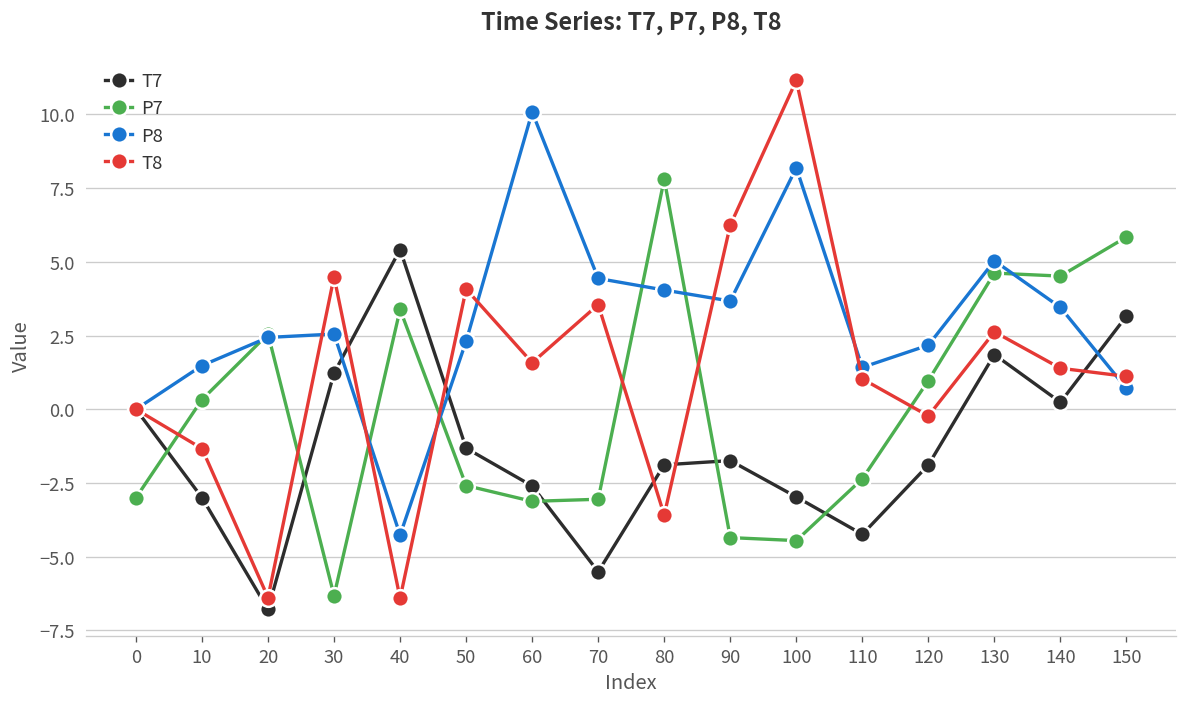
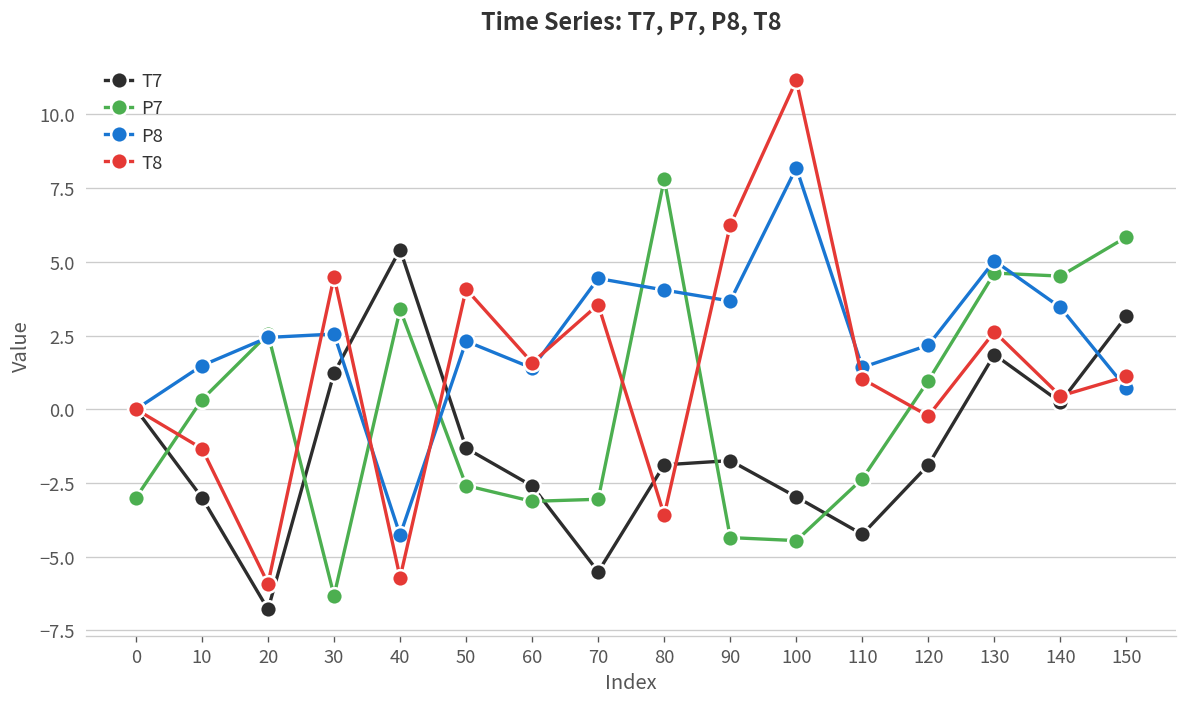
T8, 20: -6.4 -> -5.9
T8, 40: -6.4 -> -5.7
P8, 60: 10.1 -> 1.4
T8, 140: 1.4 -> 0.5
